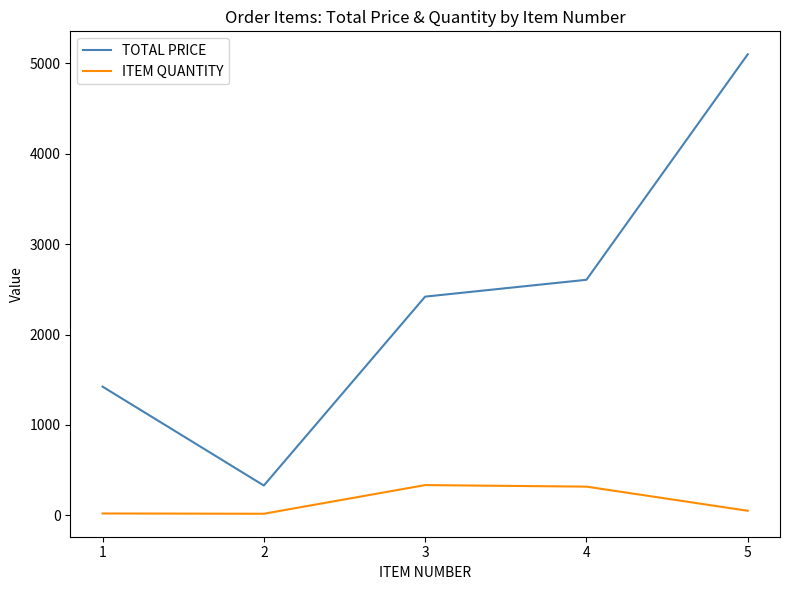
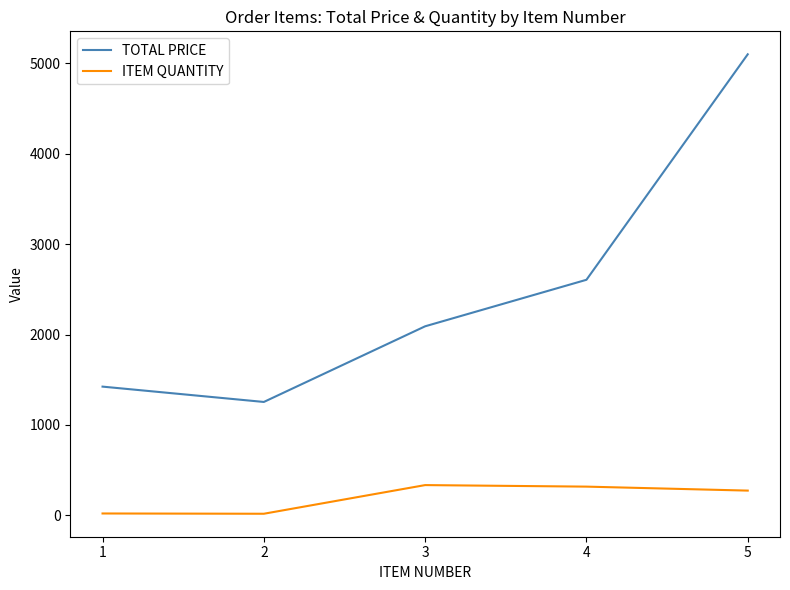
TOTAL PRICE, 2: 300 -> 1300
TOTAL PRICE, 3: 2400 -> 2100
ITEM QUANTITY, 5: 100 -> 300
